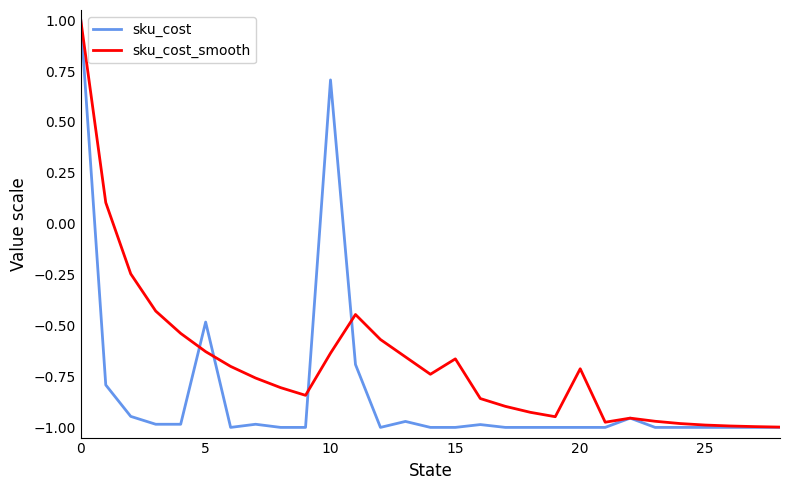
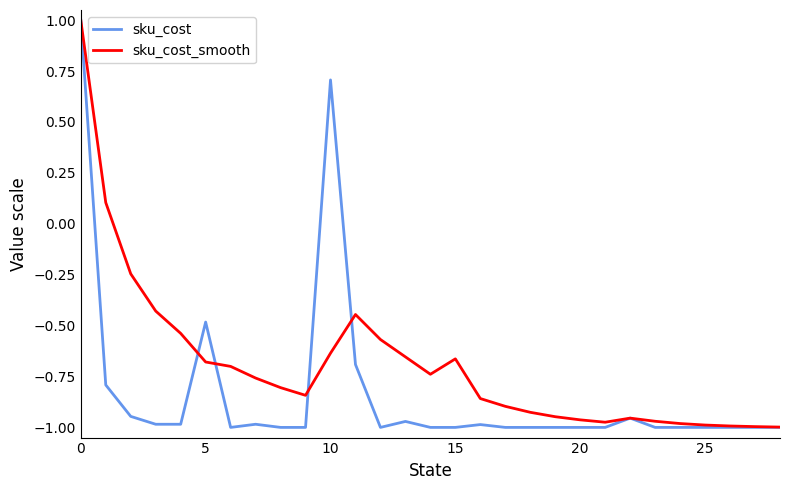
sku_cost_smooth, 5: -0.63 -> -0.68
sku_cost_smooth, 20: -0.71 -> -0.96
